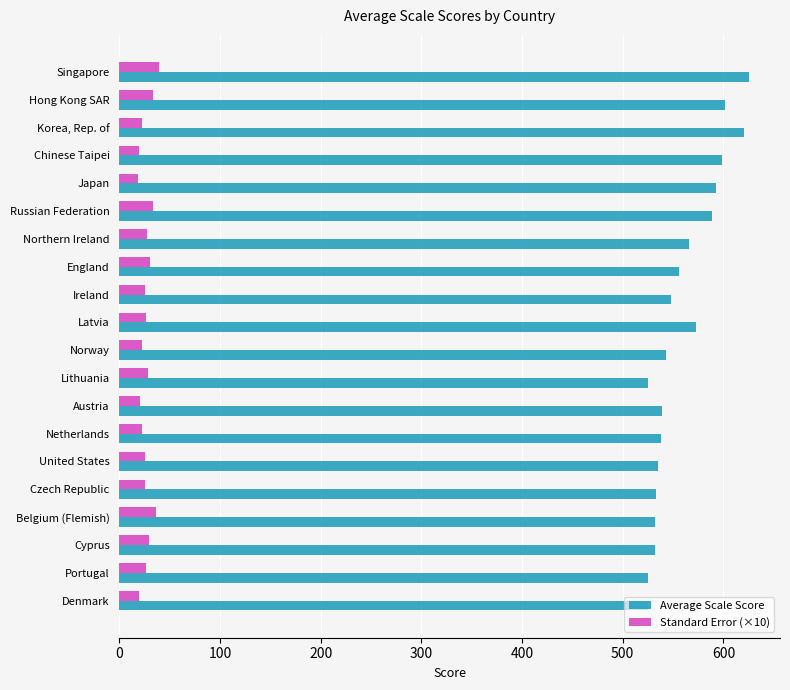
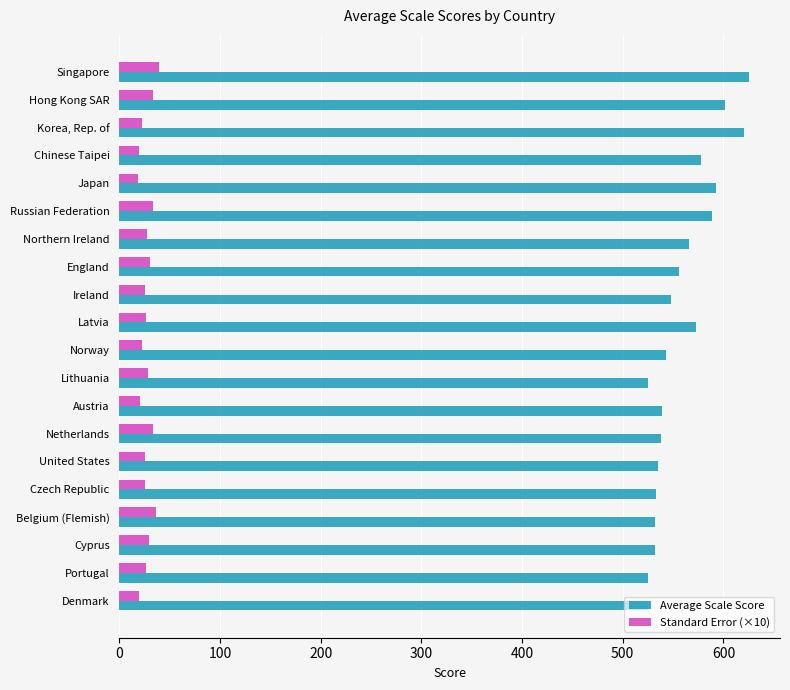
Average Scale Score, Chinese Taipei: 599 -> 578
Standard Error (×10), Netherlands: 22 -> 33
